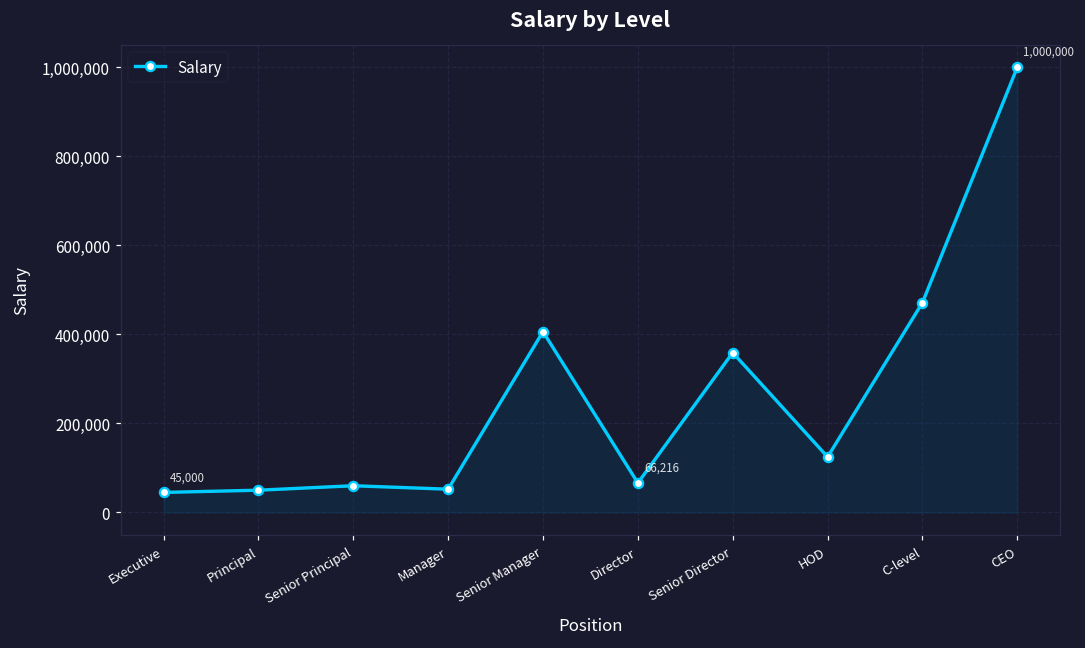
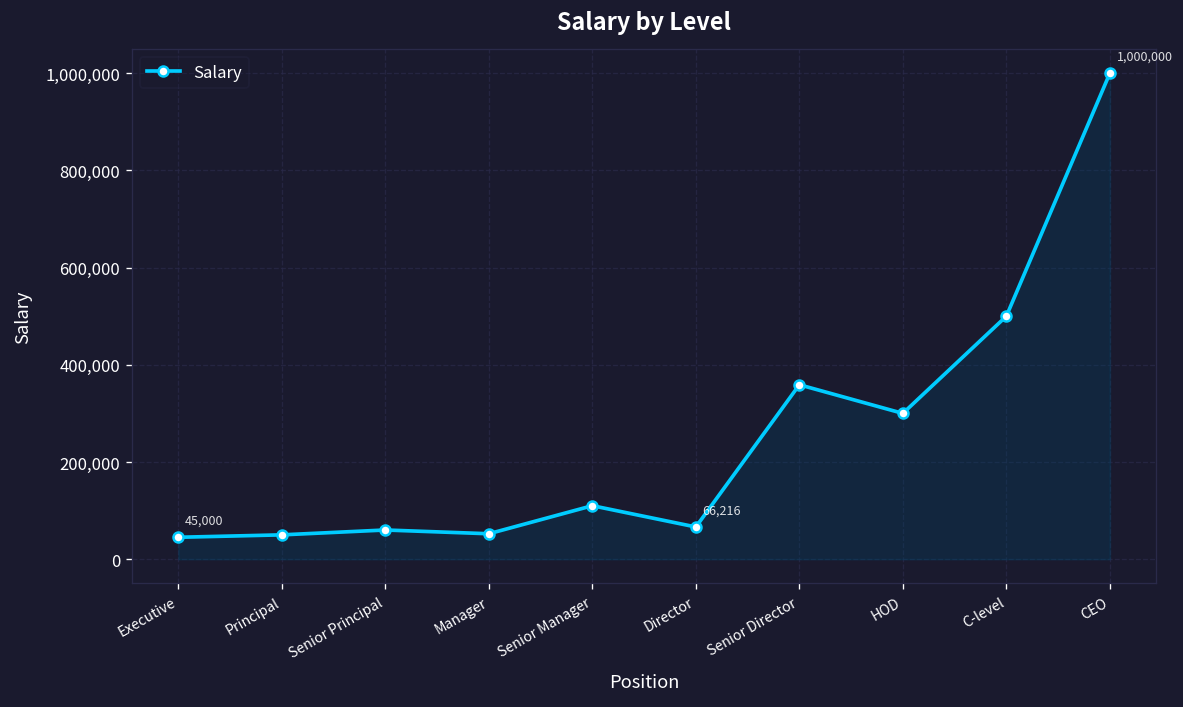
Senior Manager: 410,000 -> 110,000
HOD: 120,000 -> 300,000
C-level: 470,000 -> 500,000
